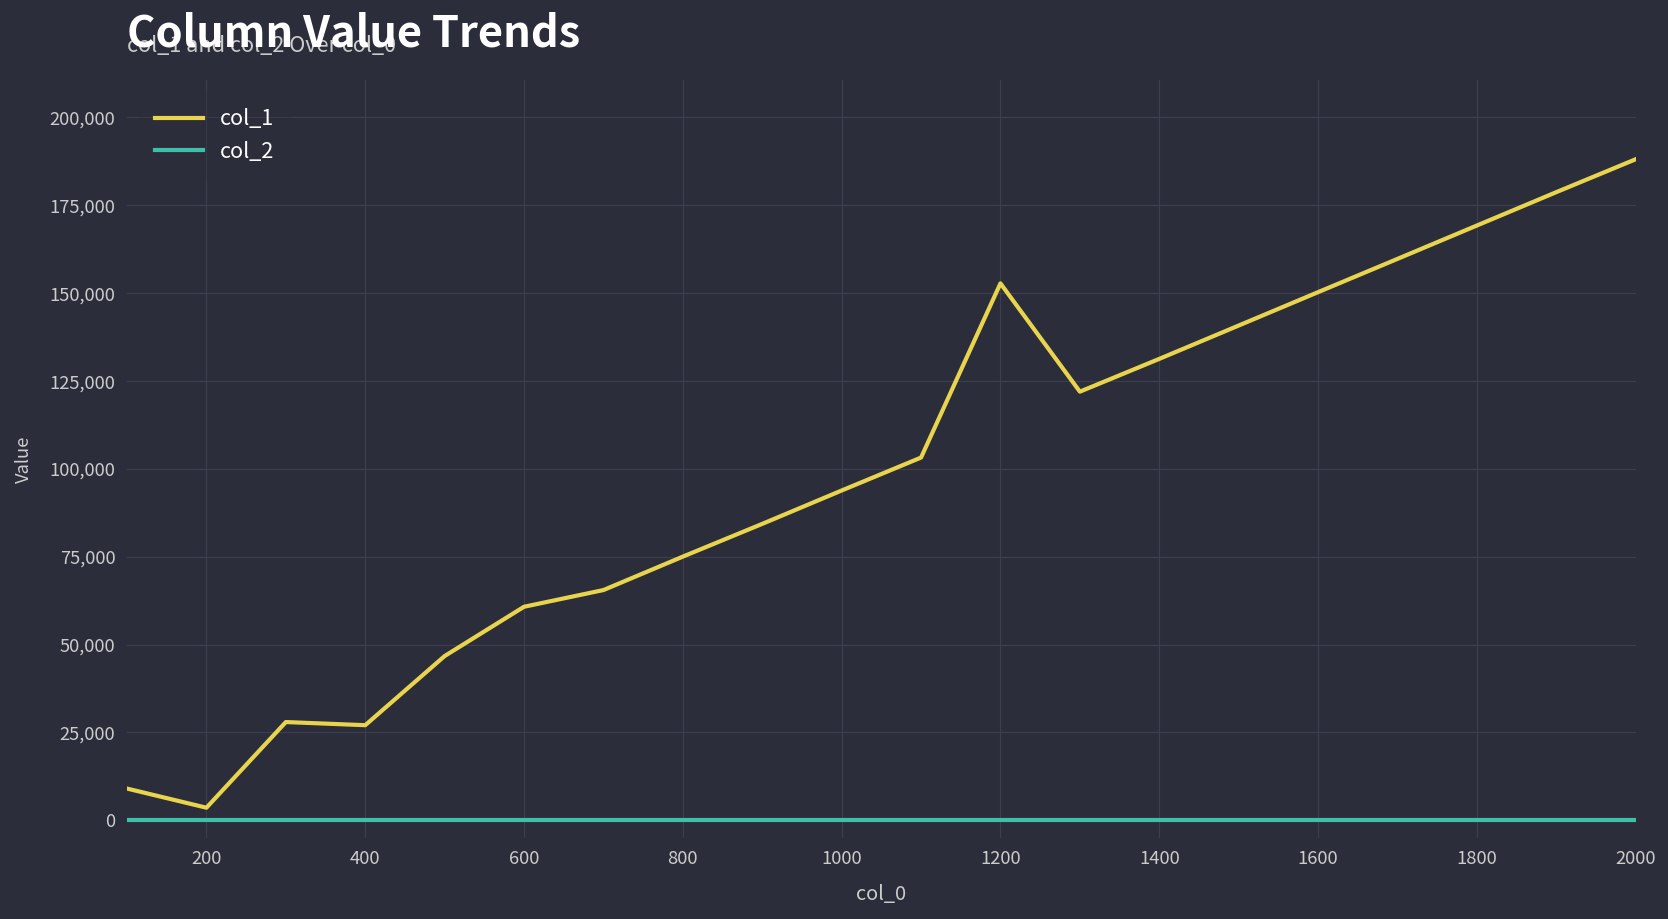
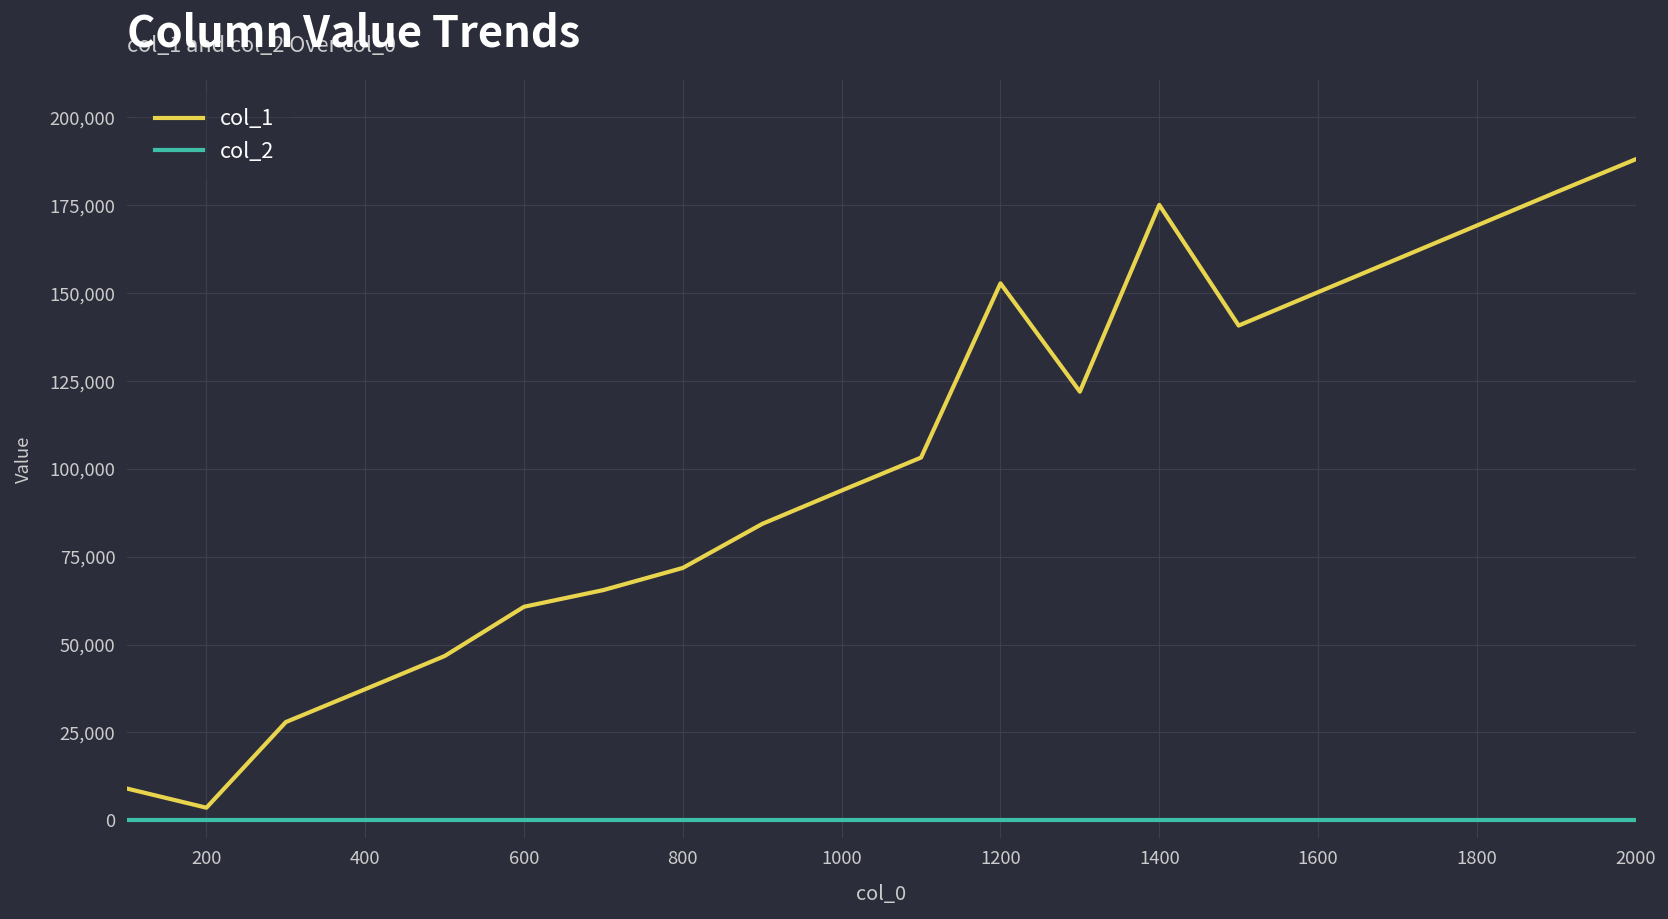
col_1, 400: 27,000 -> 37,000
col_1, 800: 75,000 -> 72,000
col_1, 1400: 131,000 -> 175,000
